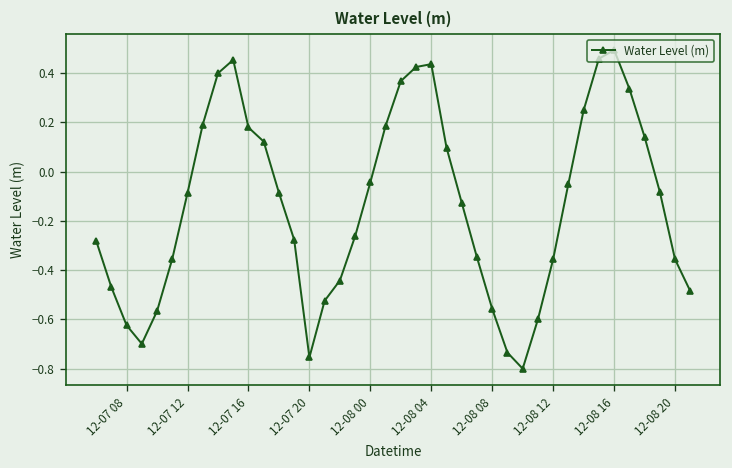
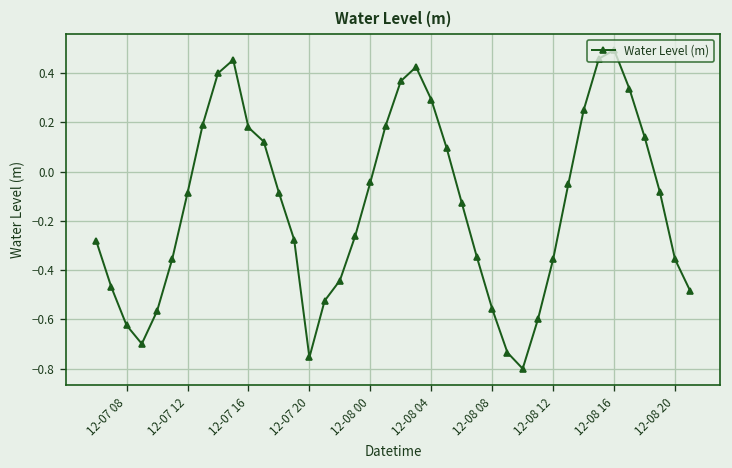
12-08 04: 0.44 -> 0.29
